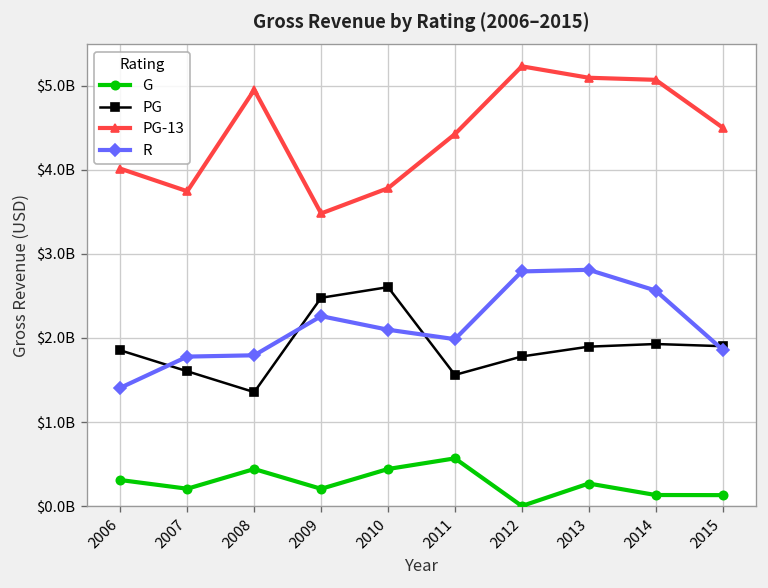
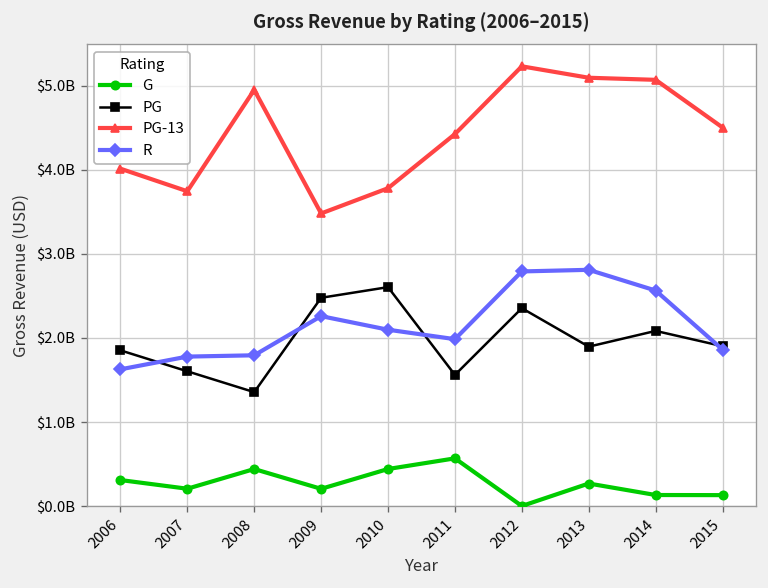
R, 2006: $1400000000 -> $1600000000
PG, 2012: $1800000000 -> $2400000000
PG, 2014: $1900000000 -> $2100000000
